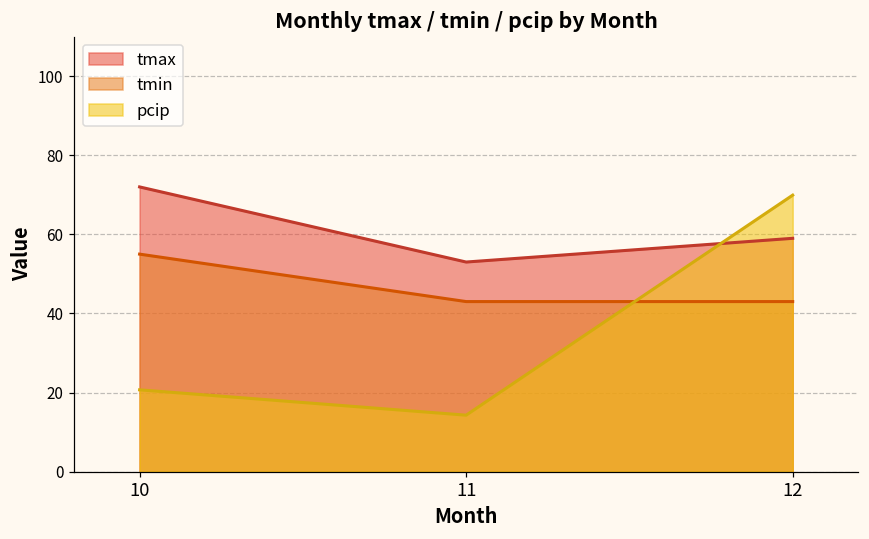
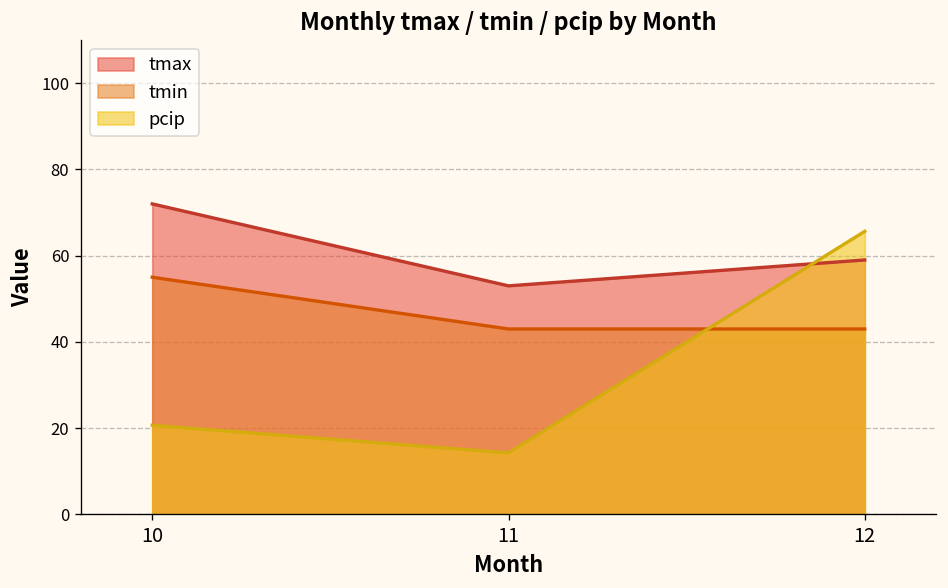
pcip, 12: 70 -> 66
